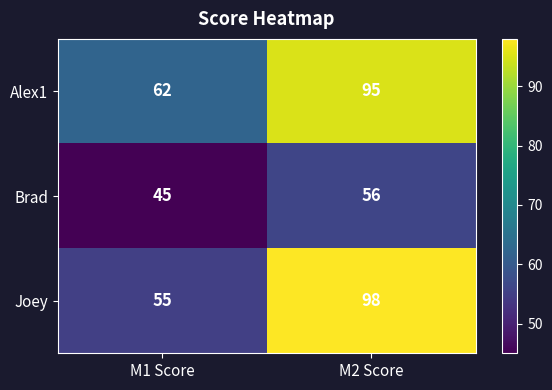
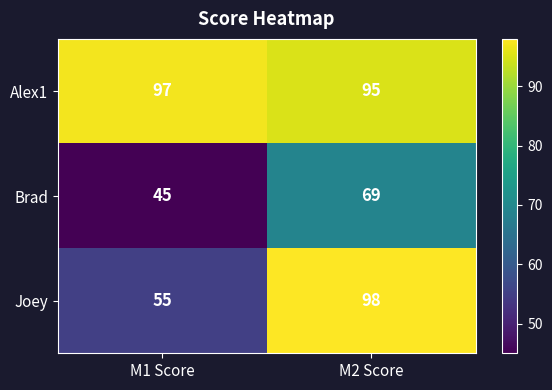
Alex1, M1 Score: 62 -> 97
Brad, M2 Score: 56 -> 69
